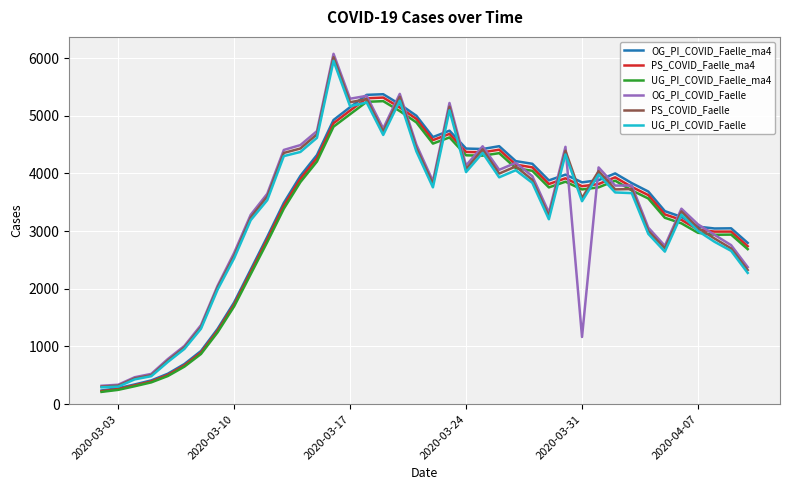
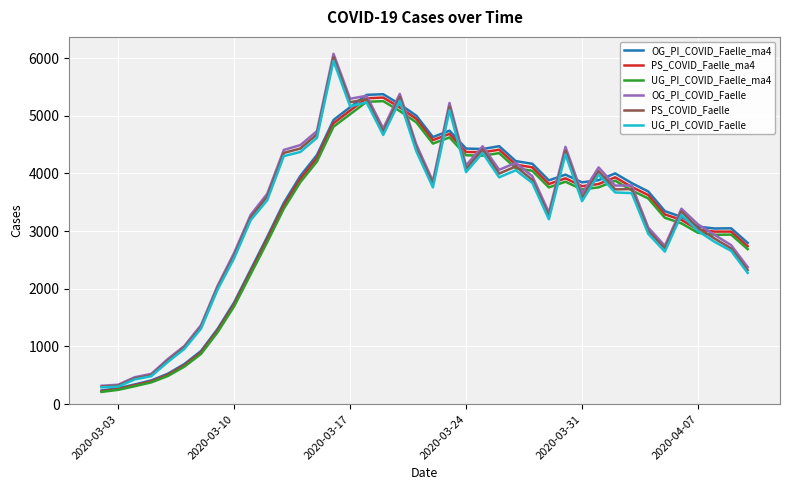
OG_PI_COVID_Faelle, 2020-03-31: 1200 -> 3600
